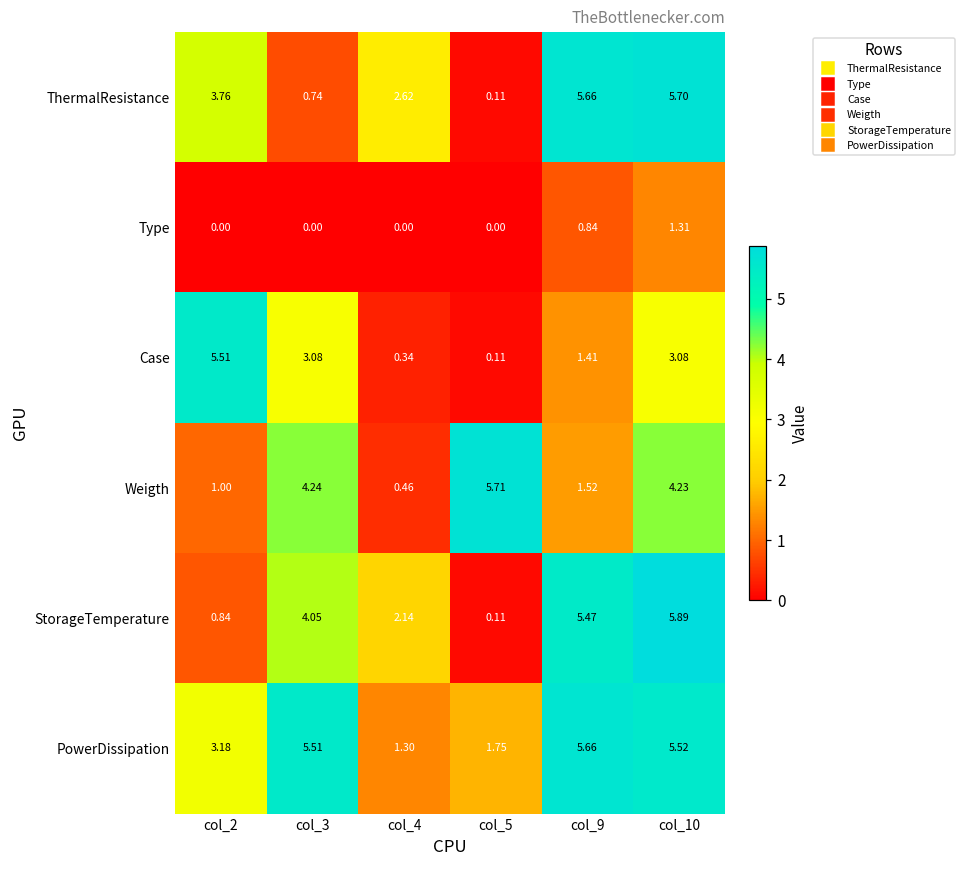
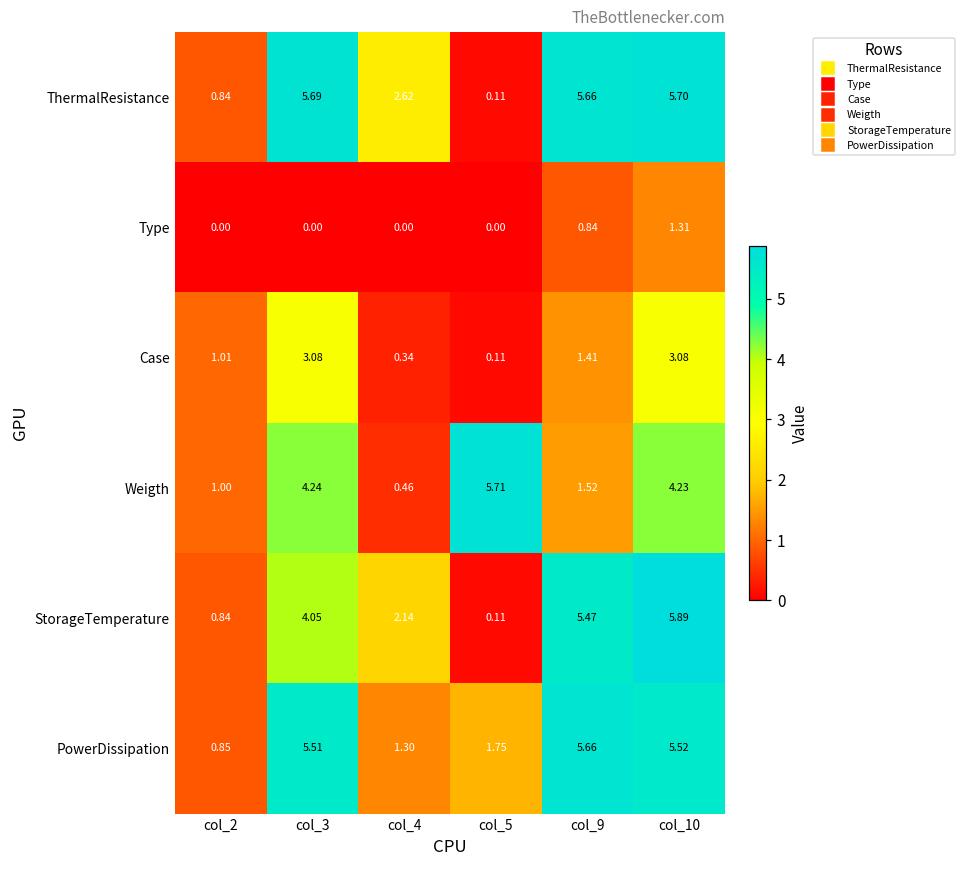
ThermalResistance, col_2: 3.76 -> 0.84
ThermalResistance, col_3: 0.74 -> 5.69
Case, col_2: 5.51 -> 1.01
PowerDissipation, col_2: 3.18 -> 0.85
